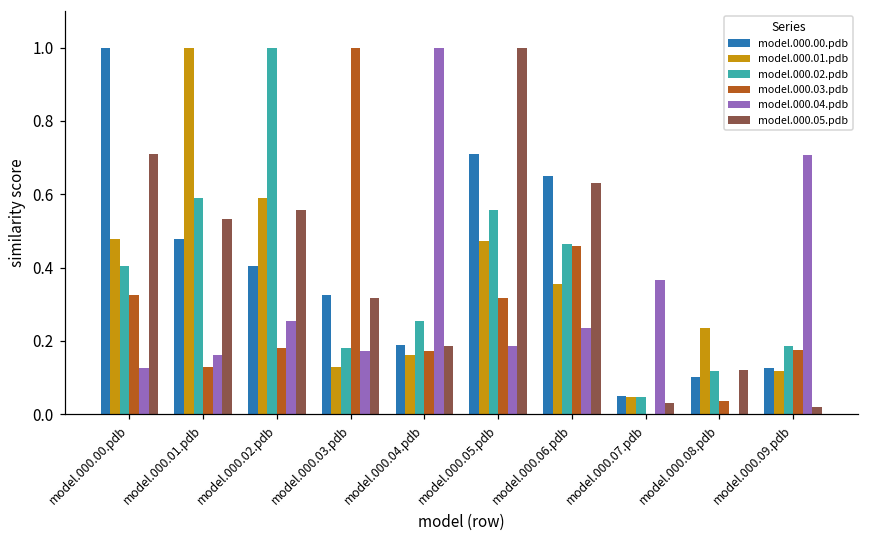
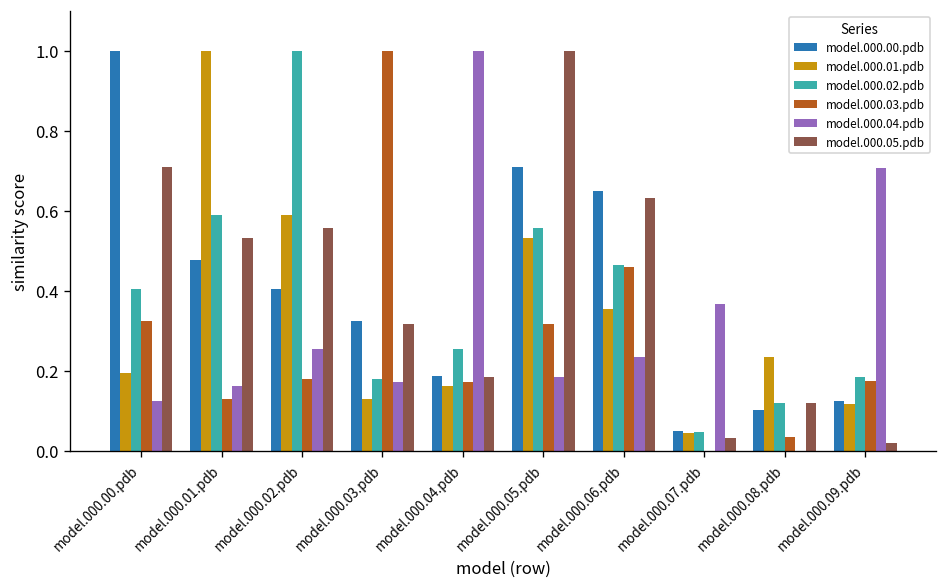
model.000.01.pdb, model.000.00.pdb: 0.48 -> 0.20
model.000.01.pdb, model.000.05.pdb: 0.47 -> 0.53
